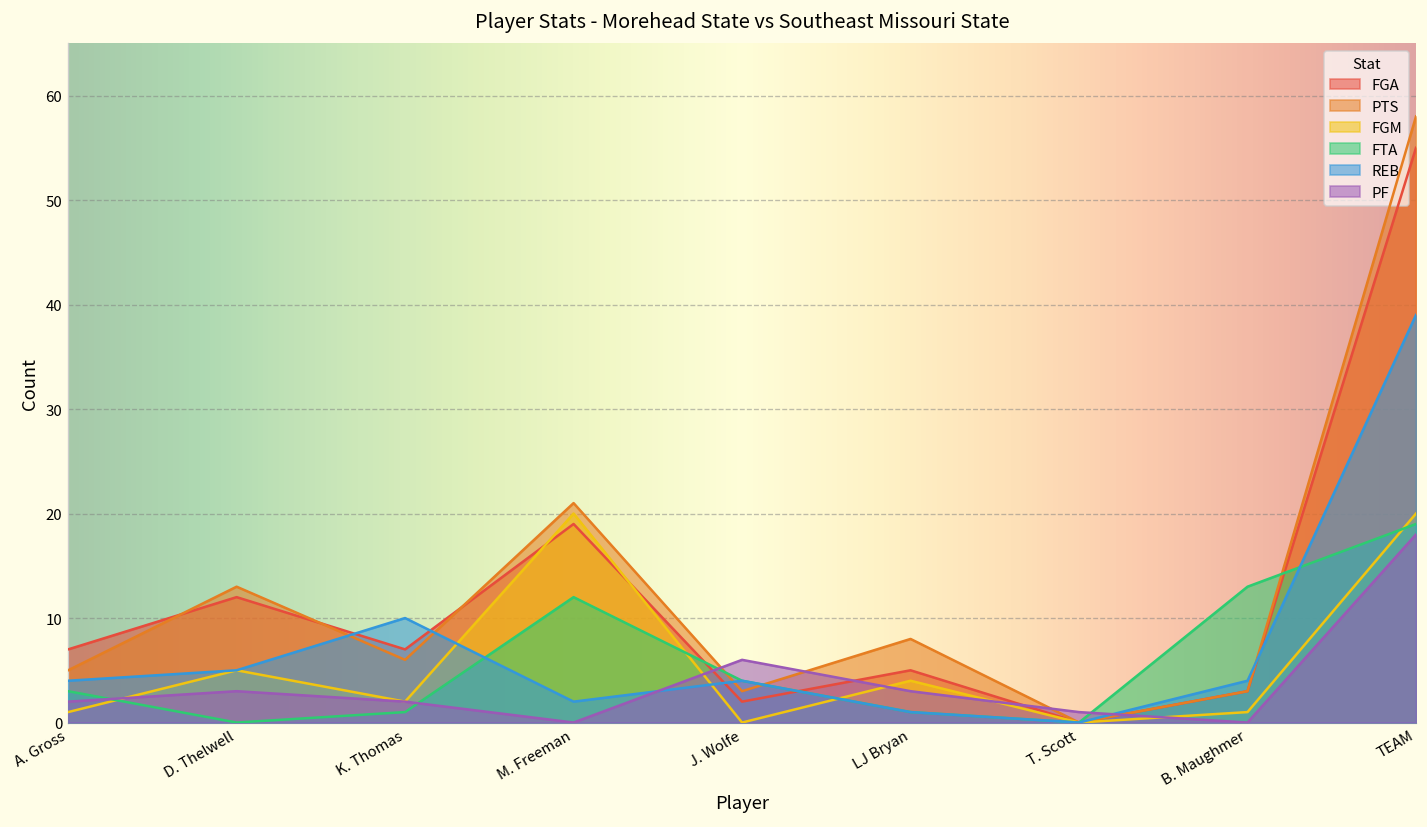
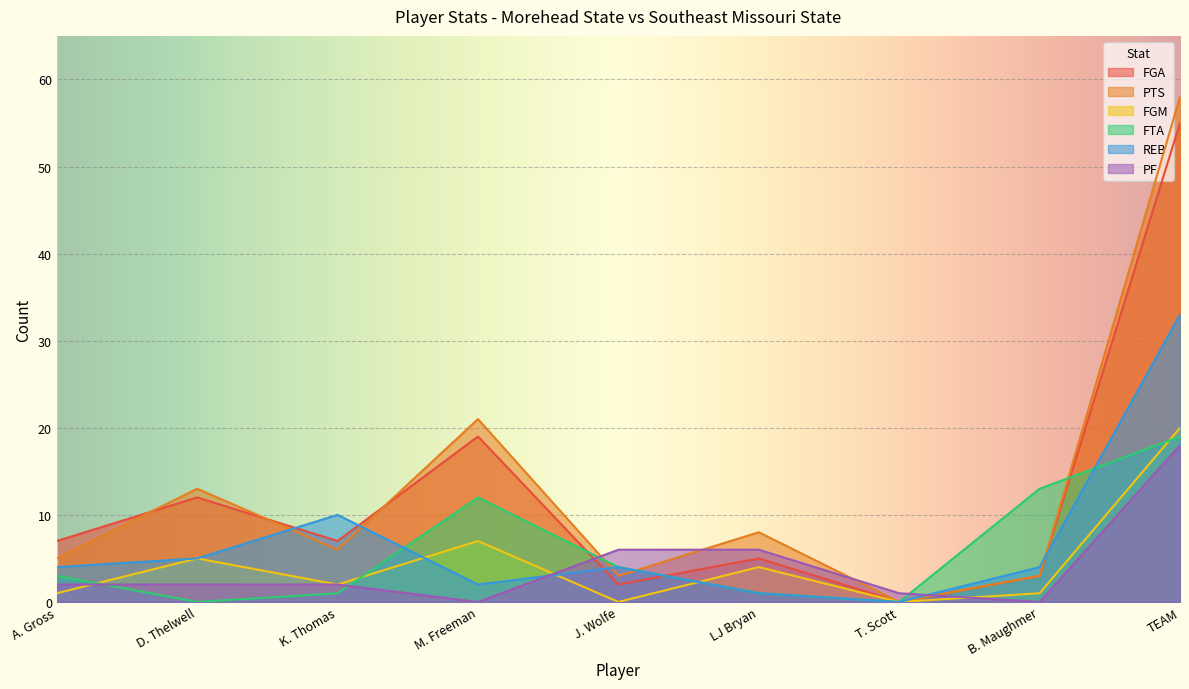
PF, D. Thelwell: 3 -> 2
FGM, M. Freeman: 20 -> 7
PF, LJ Bryan: 3 -> 6
REB, TEAM: 39 -> 33
